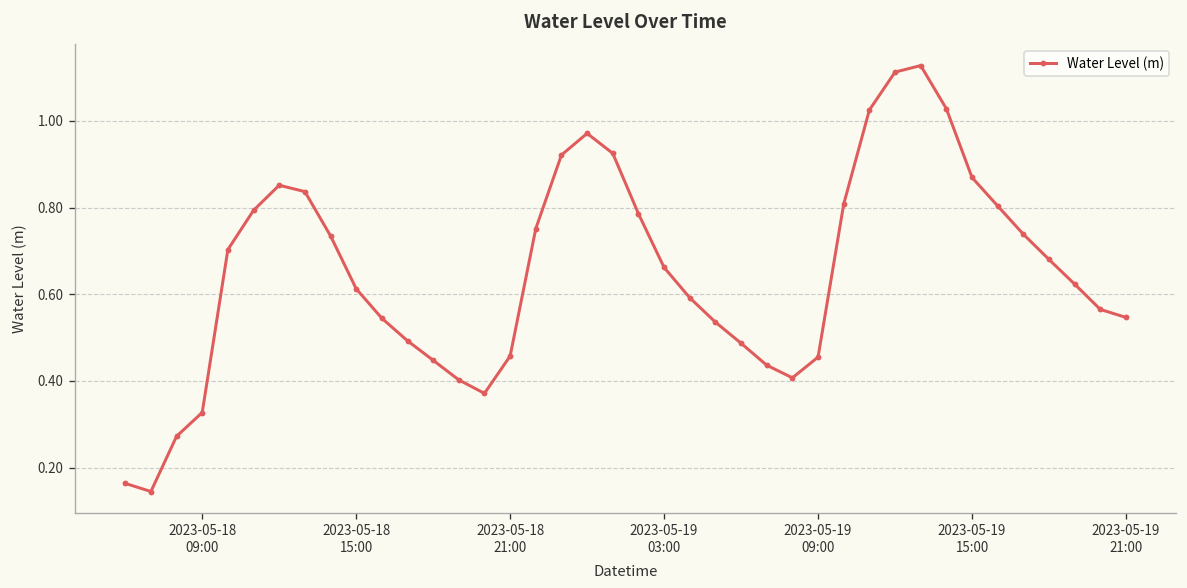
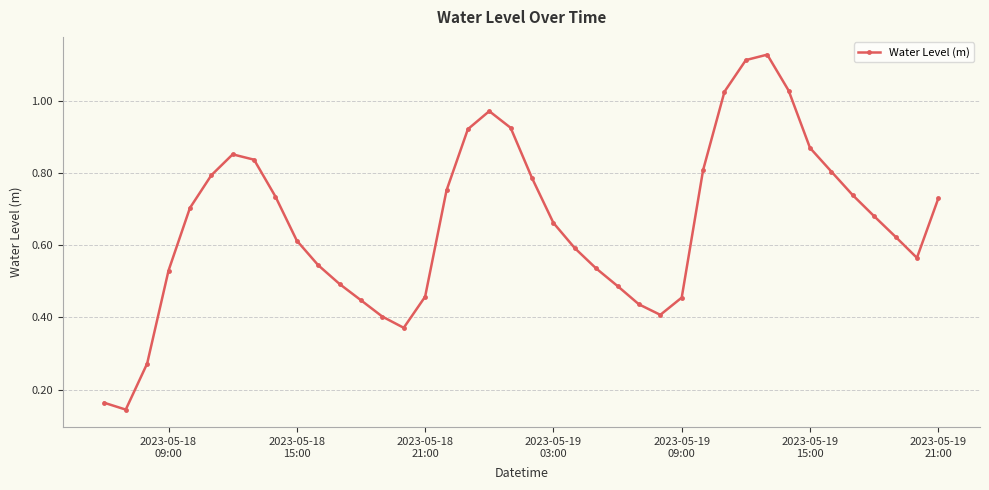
2023-05-18 09:00: 0.33 -> 0.53
2023-05-19 21:00: 0.55 -> 0.73
